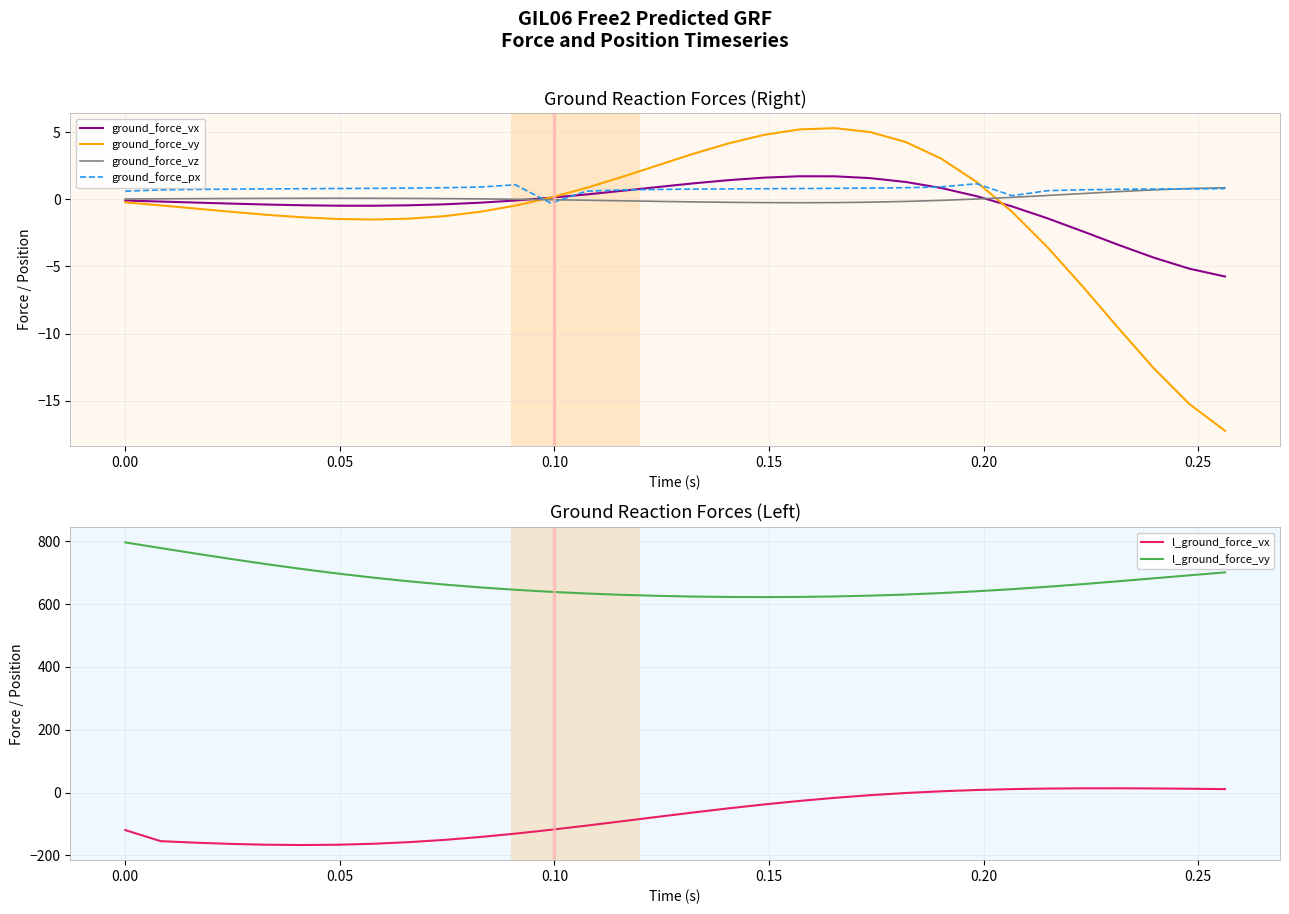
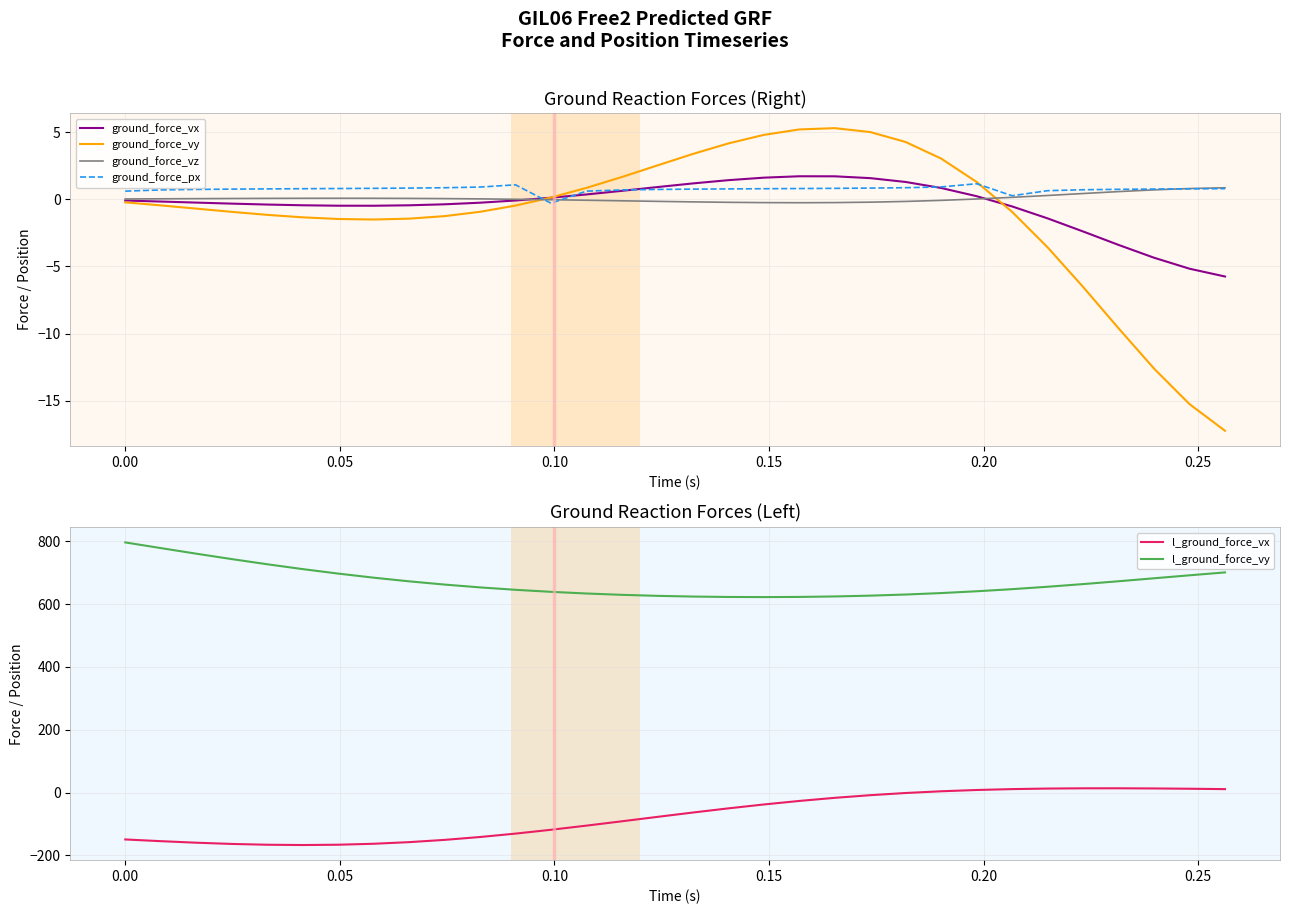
Ground Reaction Forces (Left), l_ground_force_vx, 0.00: -120 -> -150
